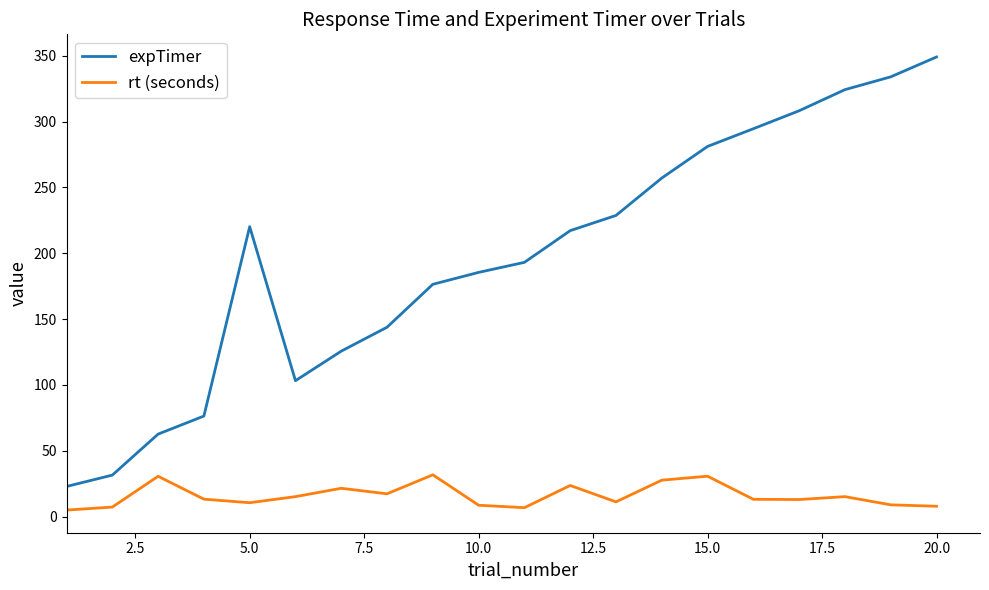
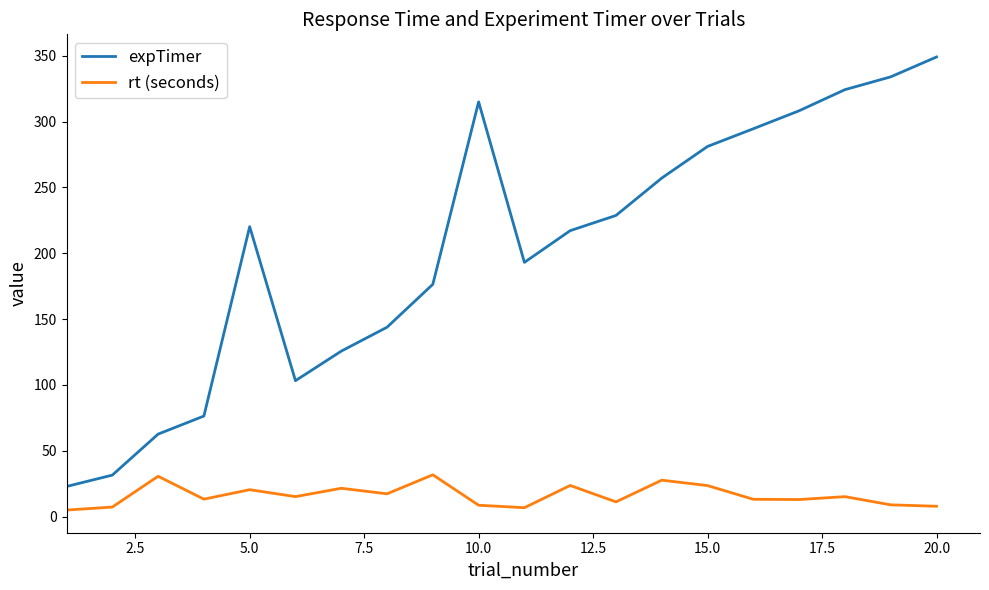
rt (seconds), 5.0: 11 -> 20
expTimer, 10.0: 185 -> 315
rt (seconds), 15.0: 31 -> 24
